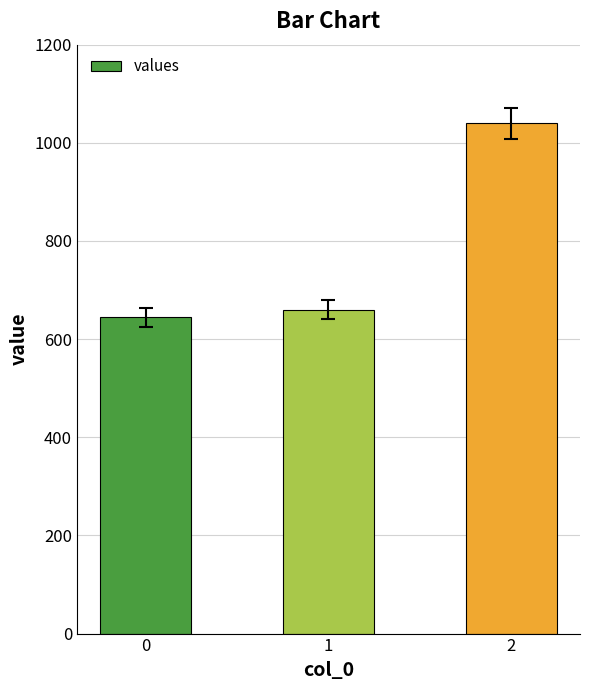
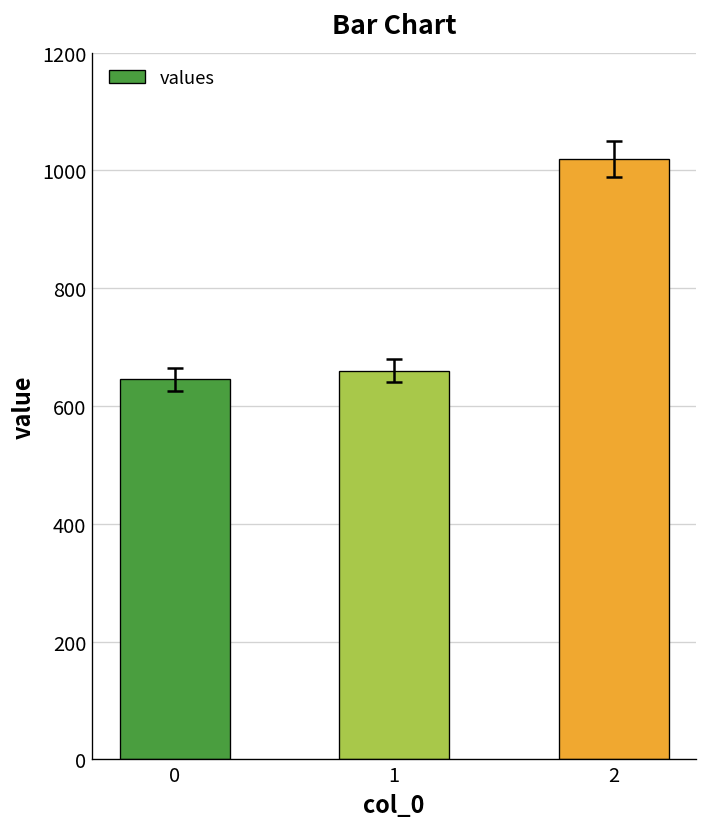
values, 2: 1040 -> 1020
